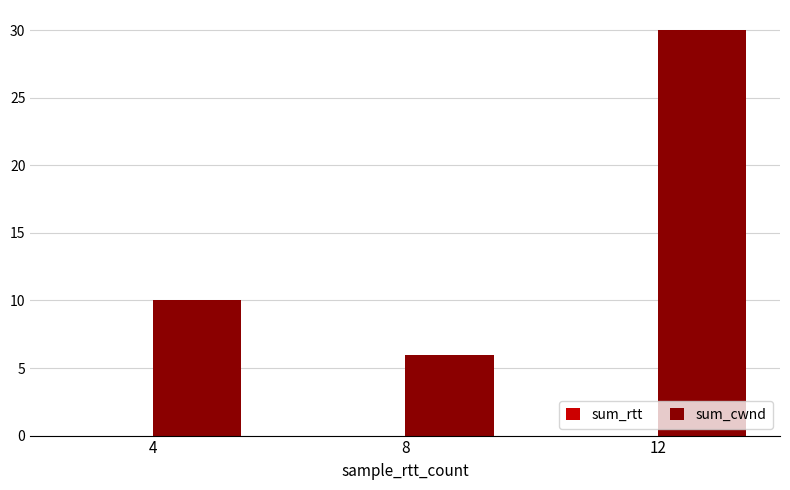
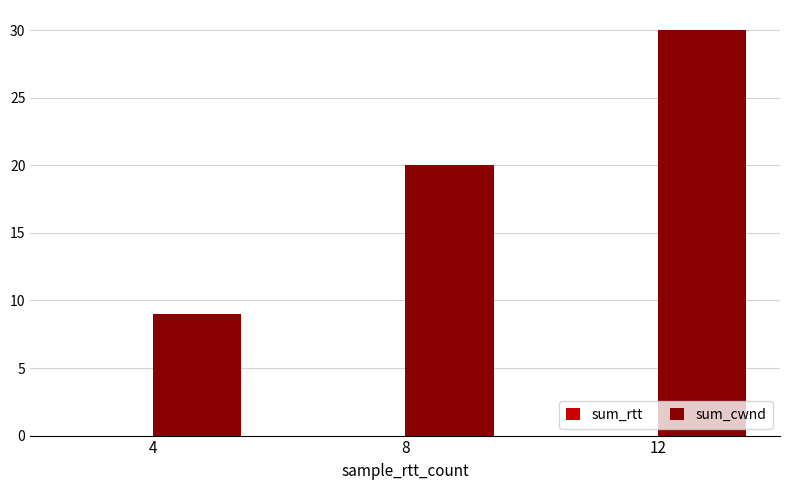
sum_cwnd, 4: 10 -> 9
sum_cwnd, 8: 6 -> 20
